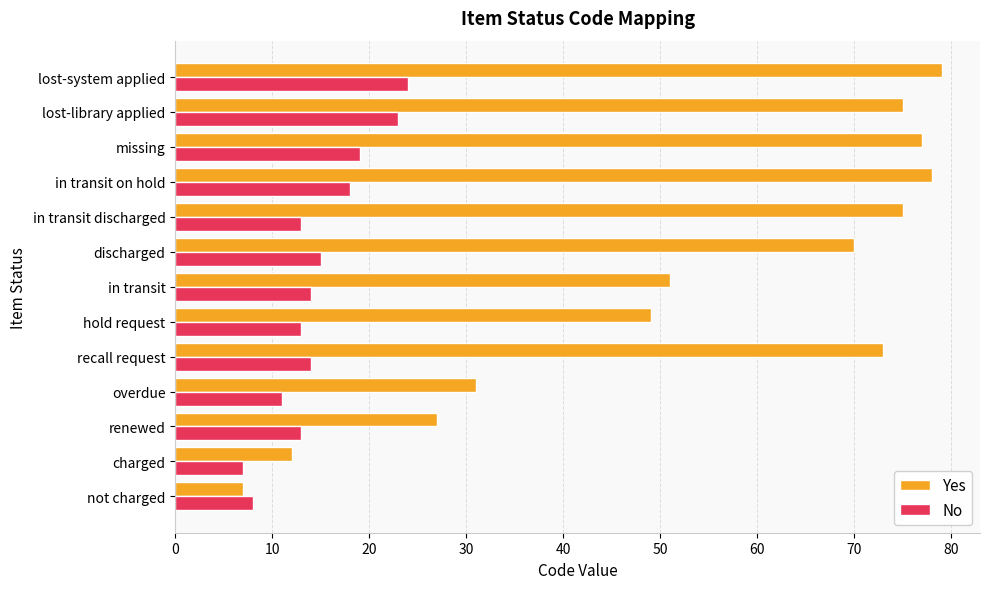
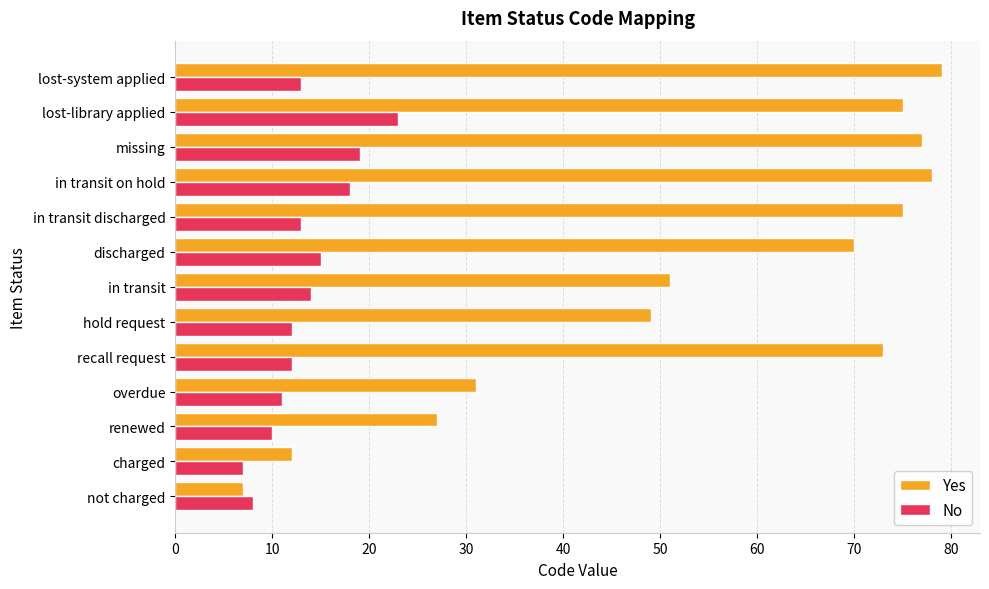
No, lost-system applied: 24 -> 13
No, hold request: 13 -> 12
No, recall request: 14 -> 12
No, renewed: 13 -> 10
